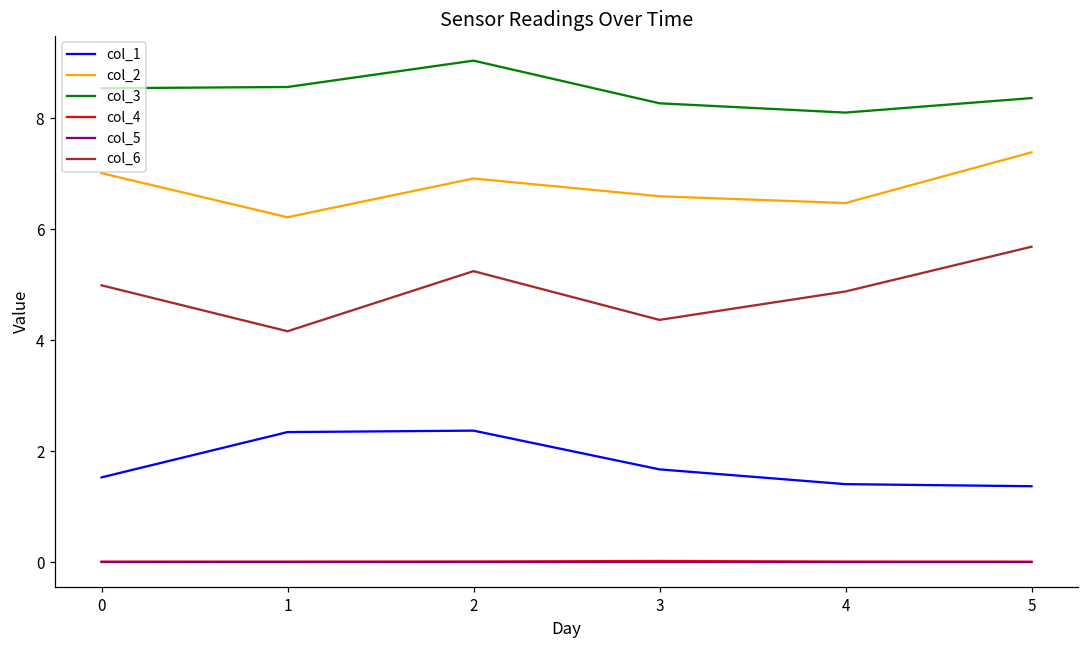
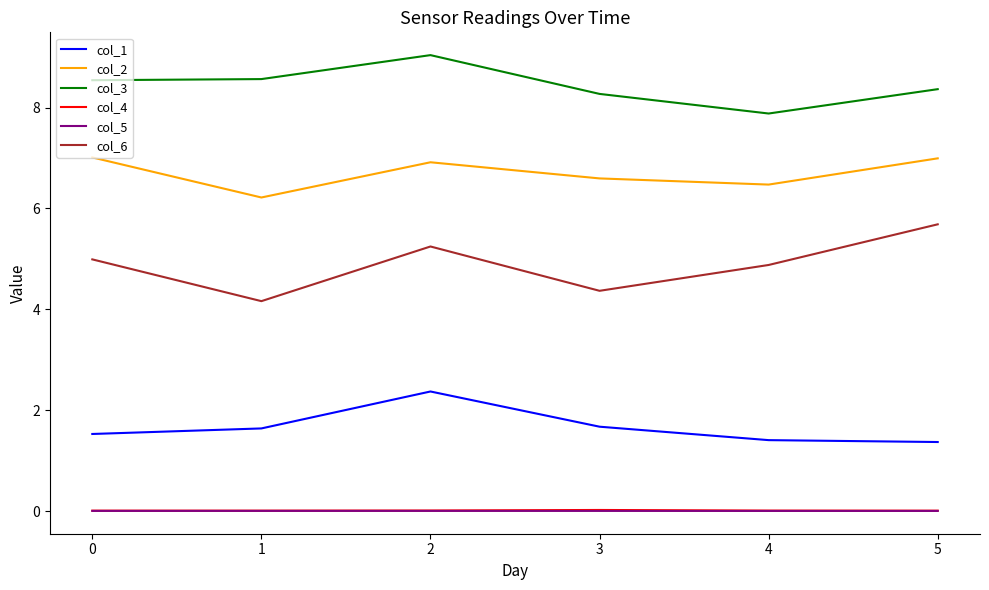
col_1, 1: 2.3 -> 1.6
col_3, 4: 8.1 -> 7.9
col_2, 5: 7.4 -> 7.0
